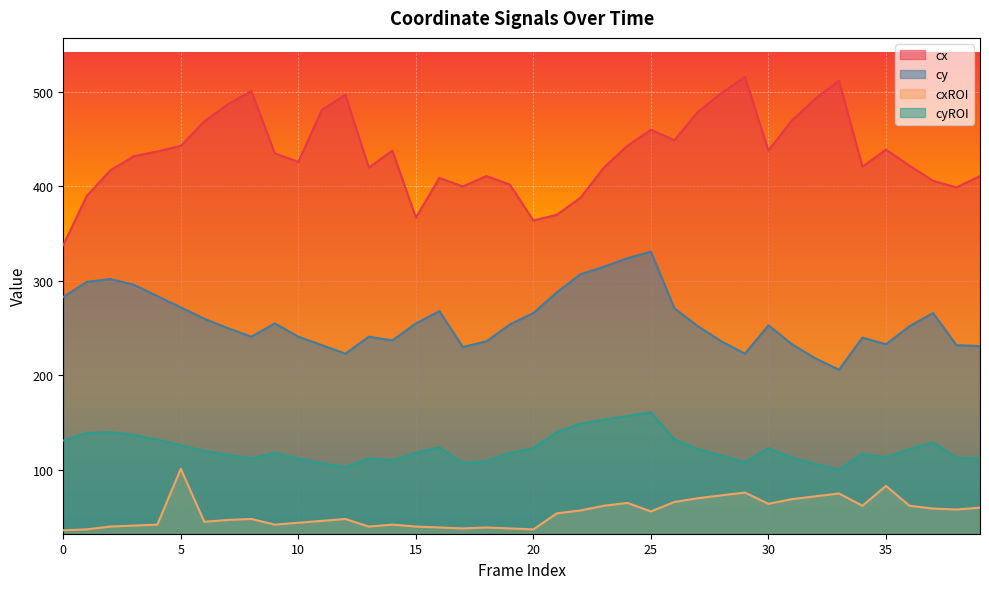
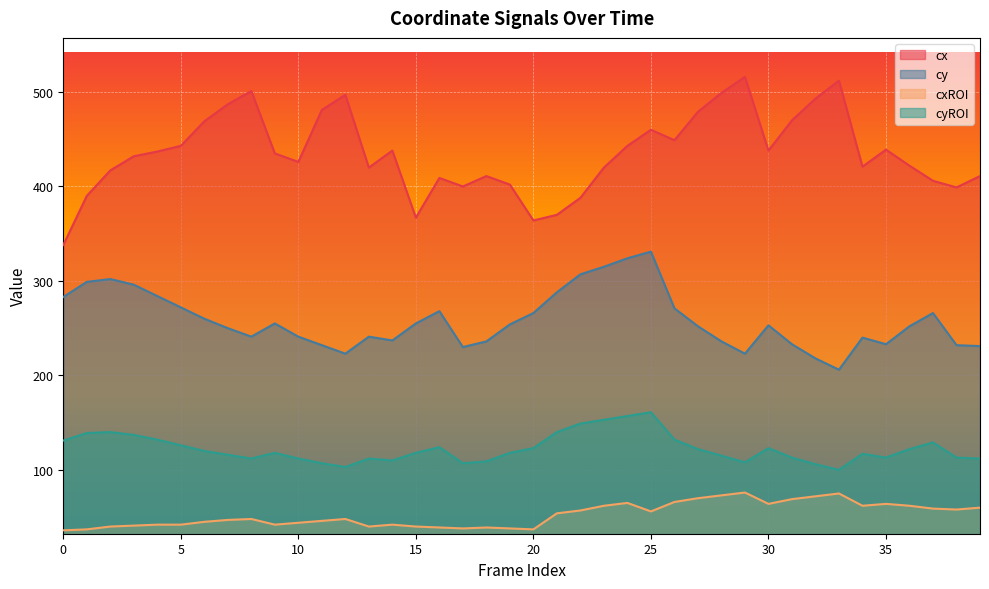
cxROI, 5: 100 -> 40
cxROI, 35: 80 -> 60
